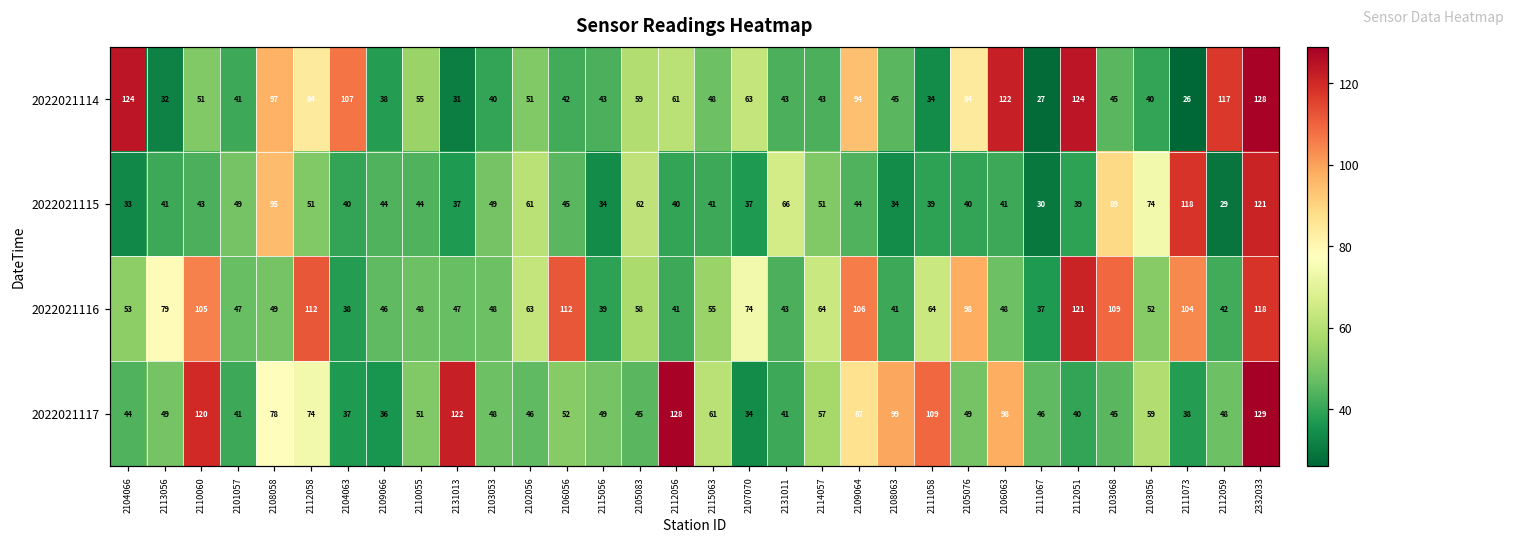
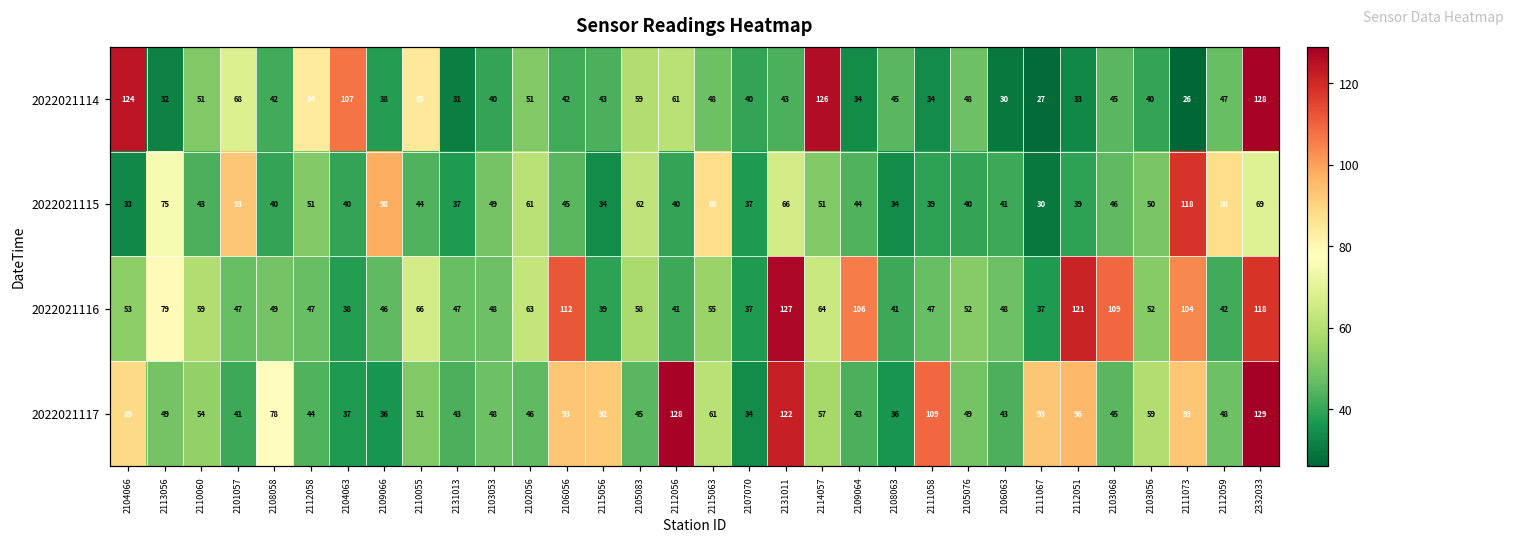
2022021114, 2101057: 41 -> 68
2022021114, 2108058: 97 -> 42
2022021114, 2110055: 55 -> 85
2022021114, 2107070: 63 -> 40
2022021114, 2114057: 43 -> 126
2022021114, 2109064: 94 -> 34
2022021114, 2105076: 84 -> 48
2022021114, 2106063: 122 -> 30
2022021114, 2112051: 124 -> 33
2022021114, 2112059: 117 -> 47
2022021115, 2113056: 41 -> 75
2022021115, 2101057: 49 -> 93
2022021115, 2108058: 95 -> 40
2022021115, 2109066: 44 -> 98
2022021115, 2115063: 41 -> 88
2022021115, 2103068: 89 -> 46
2022021115, 2103056: 74 -> 50
2022021115, 2112059: 29 -> 88
2022021115, 2332033: 121 -> 69
2022021116, 2110060: 105 -> 59
2022021116, 2112058: 112 -> 47
2022021116, 2110055: 48 -> 66
2022021116, 2107070: 74 -> 37
2022021116, 2131011: 43 -> 127
2022021116, 2111058: 64 -> 47
2022021116, 2105076: 98 -> 52
2022021117, 2104066: 44 -> 89
2022021117, 2110060: 120 -> 54
2022021117, 2112058: 74 -> 44
2022021117, 2131013: 122 -> 43
2022021117, 2106056: 52 -> 93
2022021117, 2115056: 49 -> 92
2022021117, 2131011: 41 -> 122
2022021117, 2109064: 87 -> 43
2022021117, 2108063: 99 -> 36
2022021117, 2106063: 98 -> 43
2022021117, 2111067: 46 -> 93
2022021117, 2112051: 40 -> 96
2022021117, 2111073: 38 -> 93
